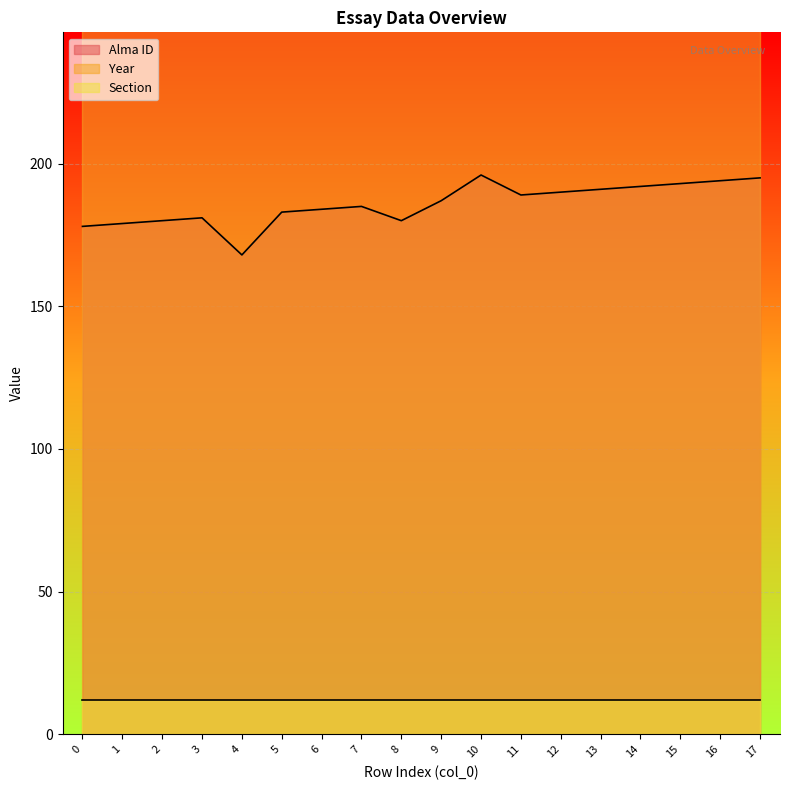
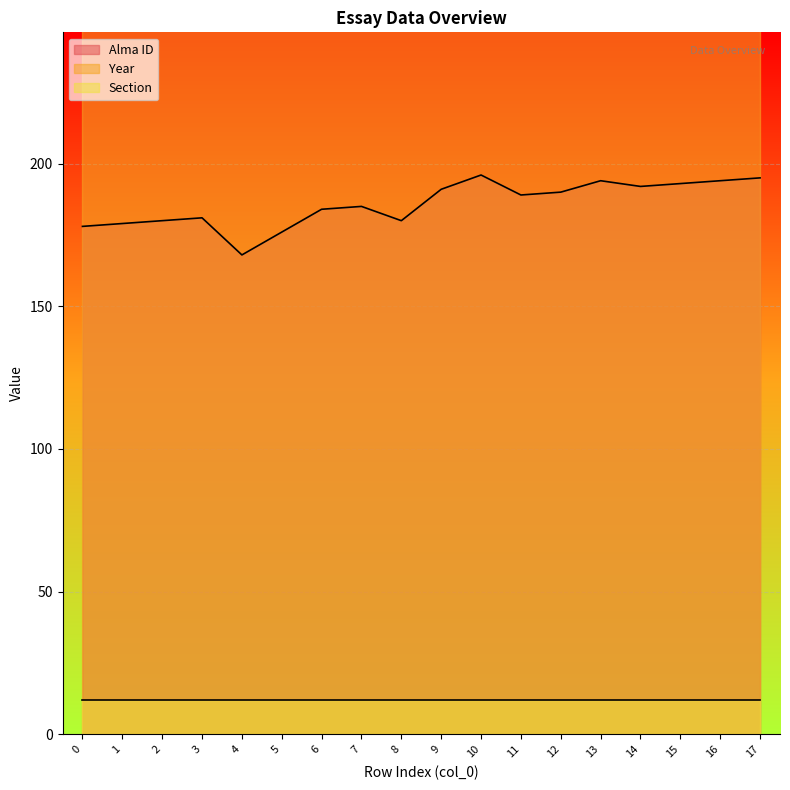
Alma ID, 5: 183 -> 176
Alma ID, 9: 187 -> 191
Alma ID, 13: 191 -> 194
